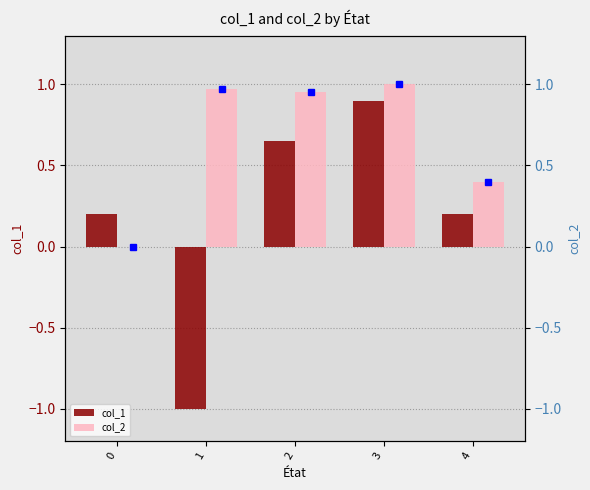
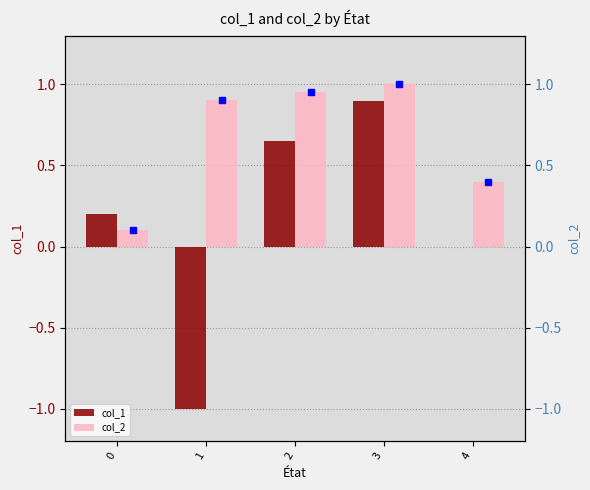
col_1, 4: 0.2 -> 0.0
col_2, 0: 0.0 -> 0.1
col_2, 1: 0.97 -> 0.90
